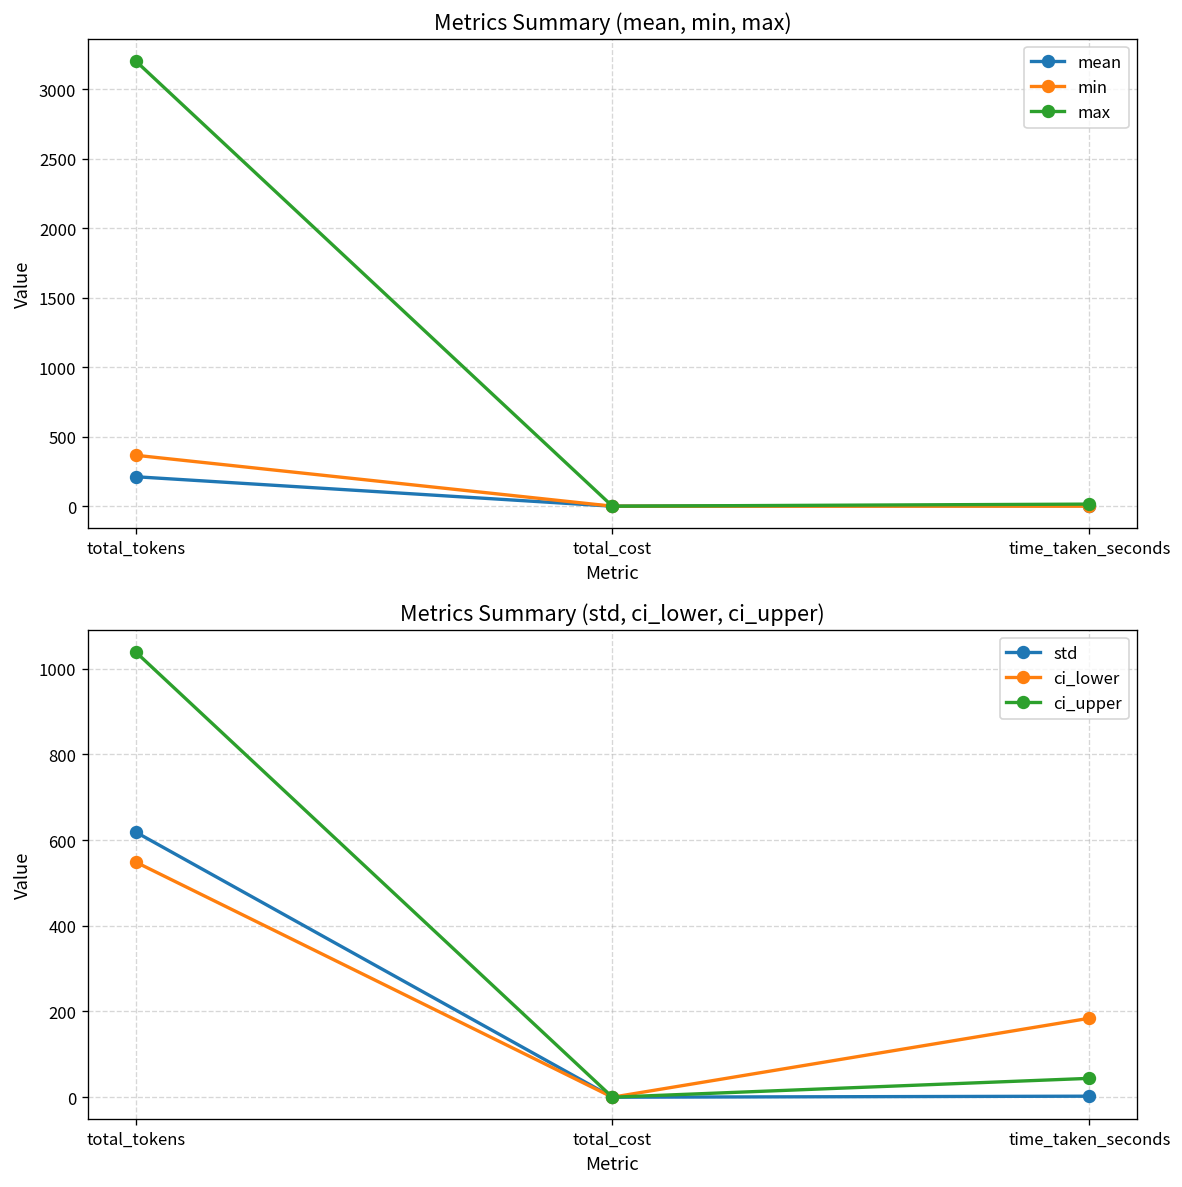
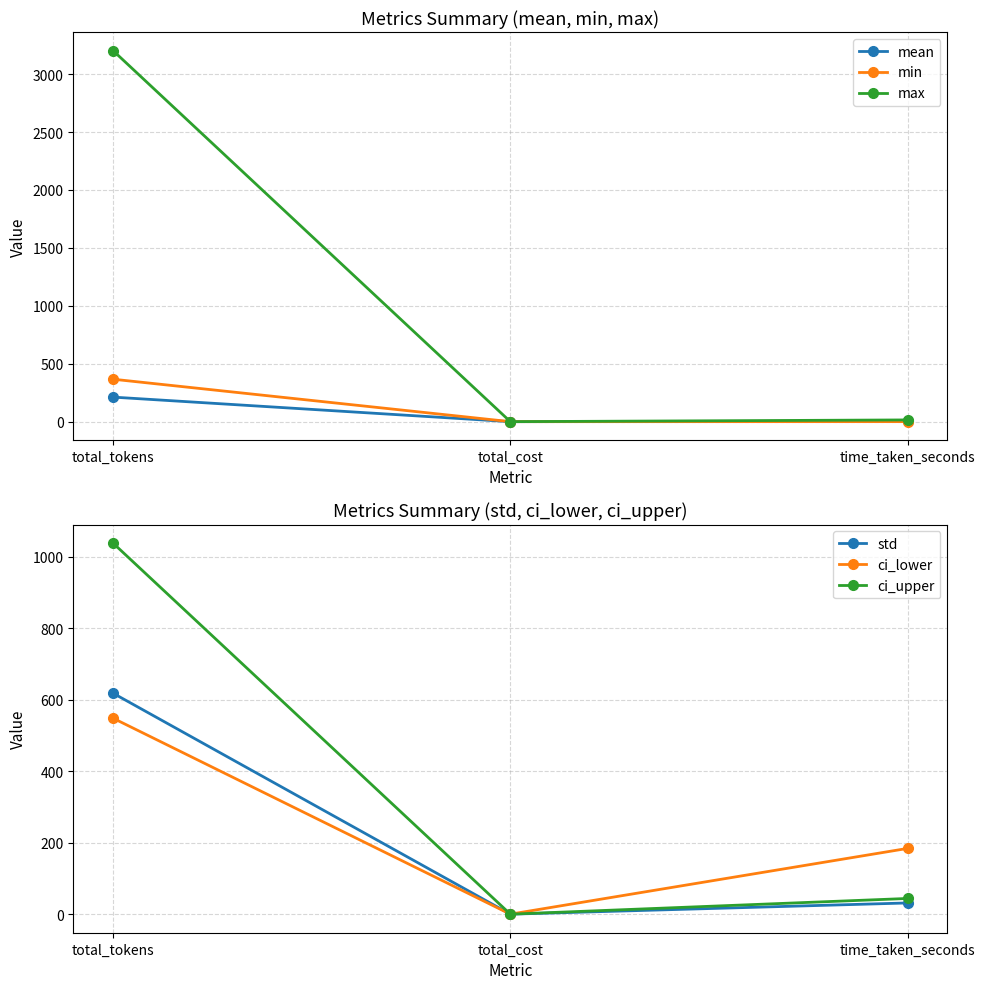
Metrics Summary (std, ci_lower, ci_upper), std, time_taken_seconds: 0 -> 30
